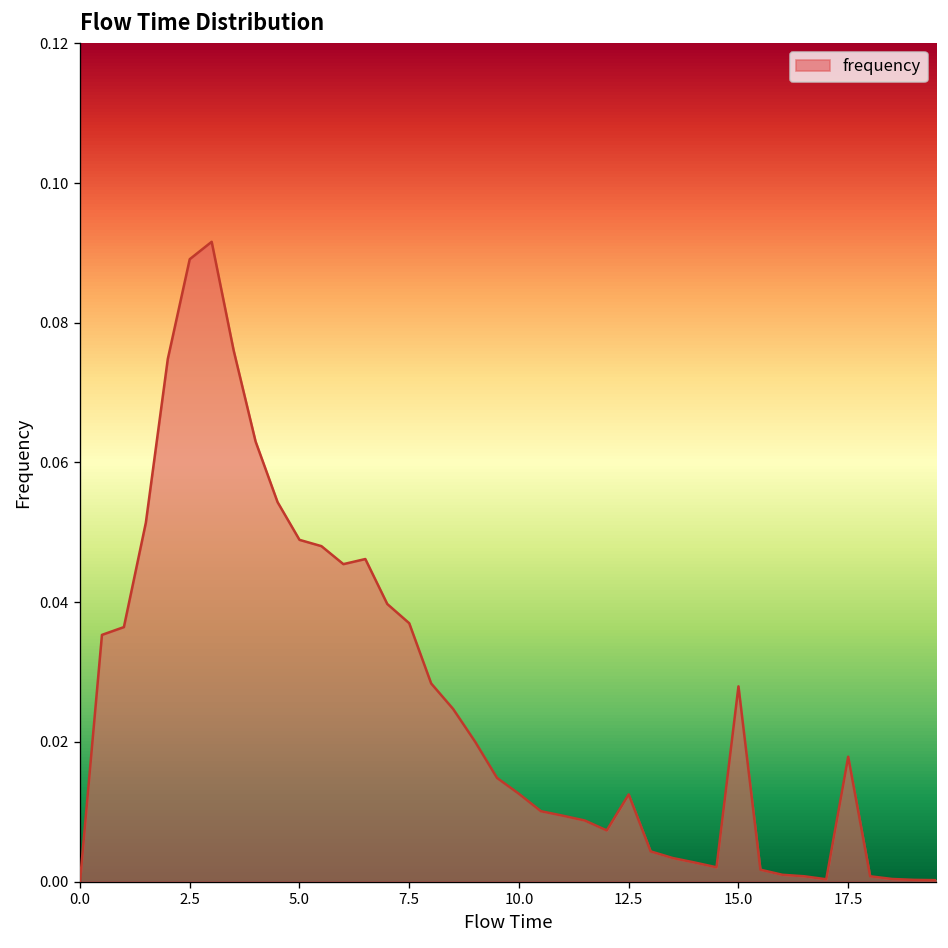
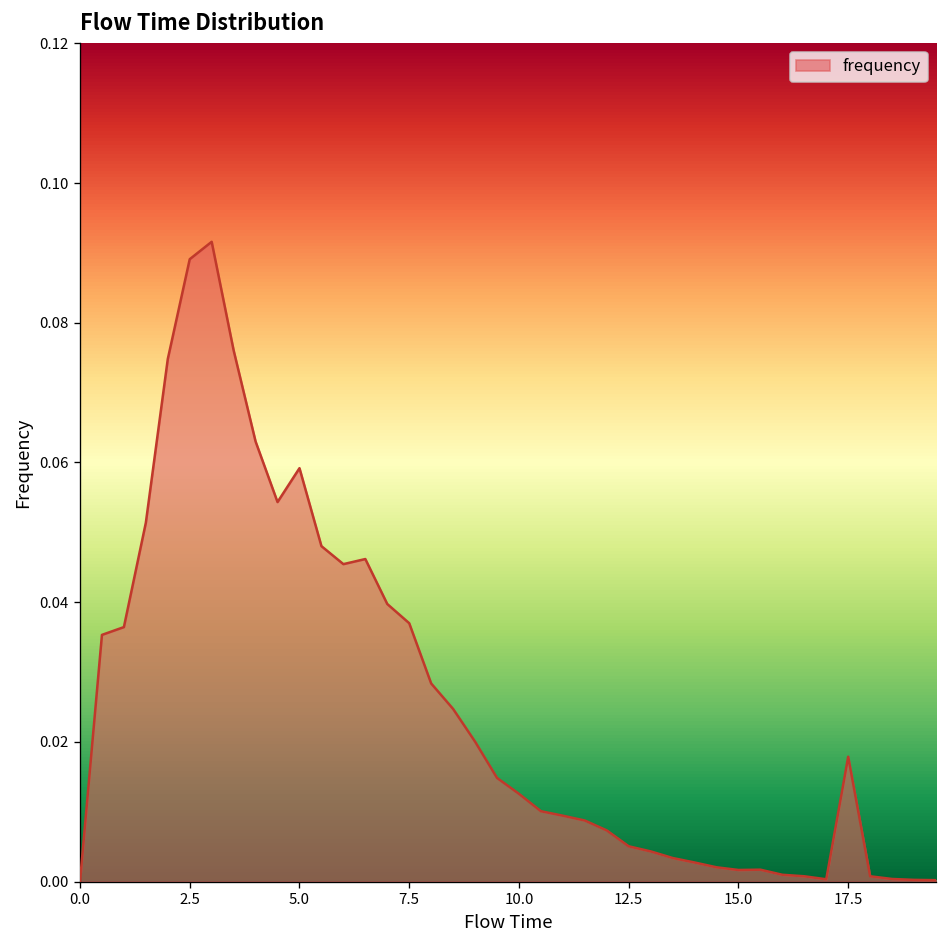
5.0: 0.049 -> 0.059
12.5: 0.012 -> 0.005
15.0: 0.028 -> 0.002
